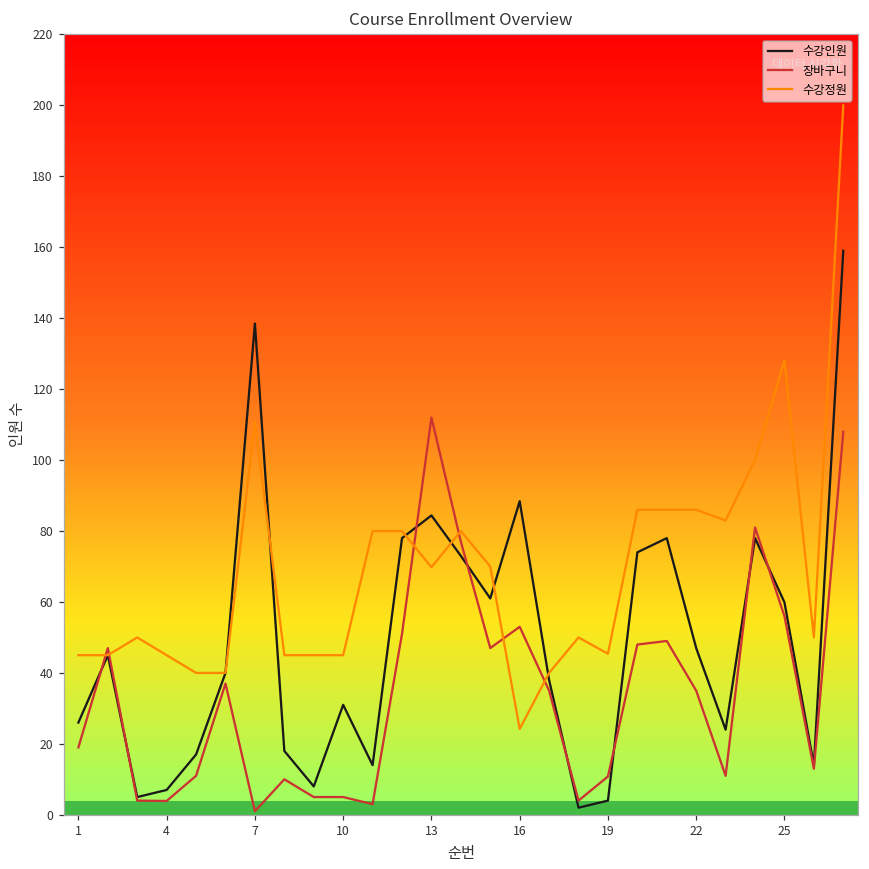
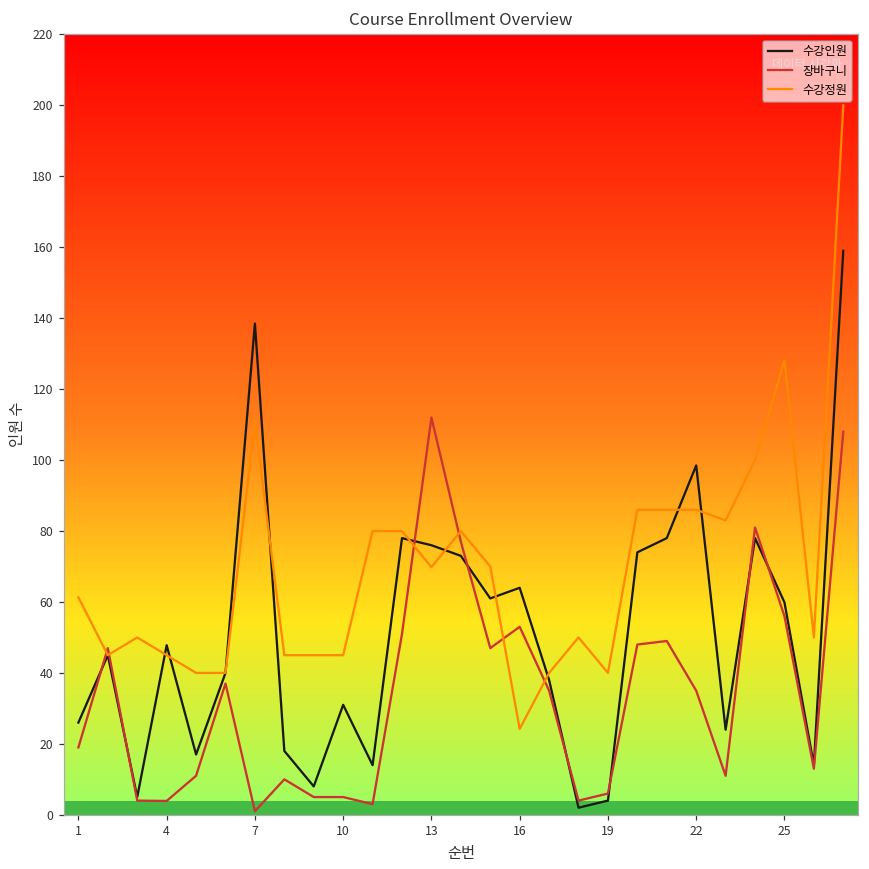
수강정원, 1: 45 -> 61
수강인원, 4: 7 -> 48
수강인원, 13: 84 -> 76
수강인원, 16: 88 -> 64
장바구니, 19: 11 -> 6
수강정원, 19: 45 -> 40
수강인원, 22: 47 -> 99
